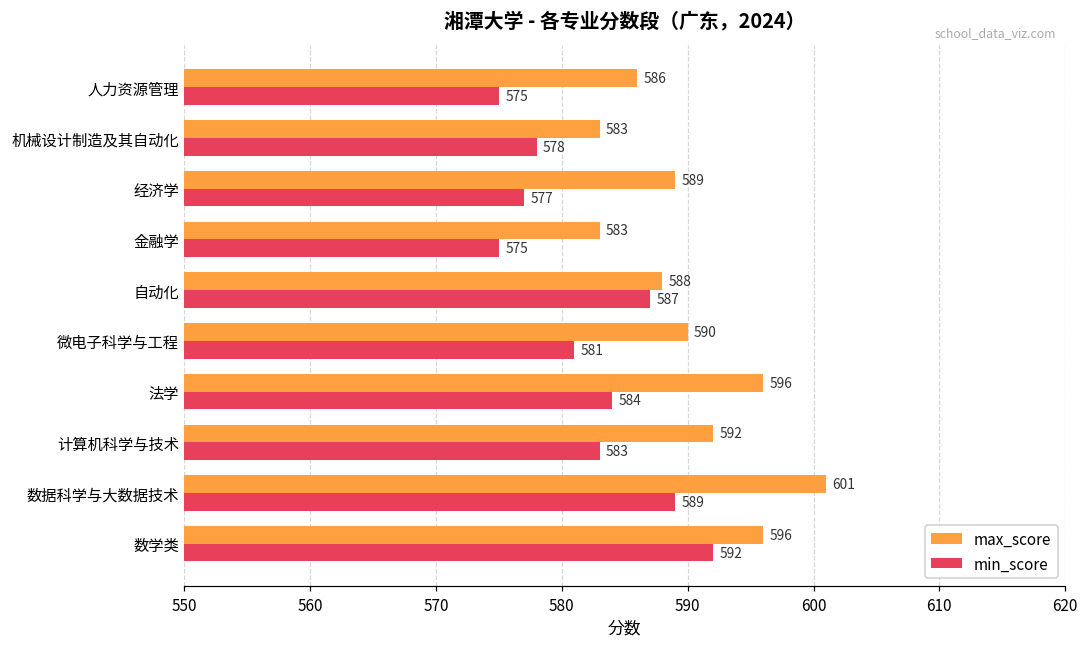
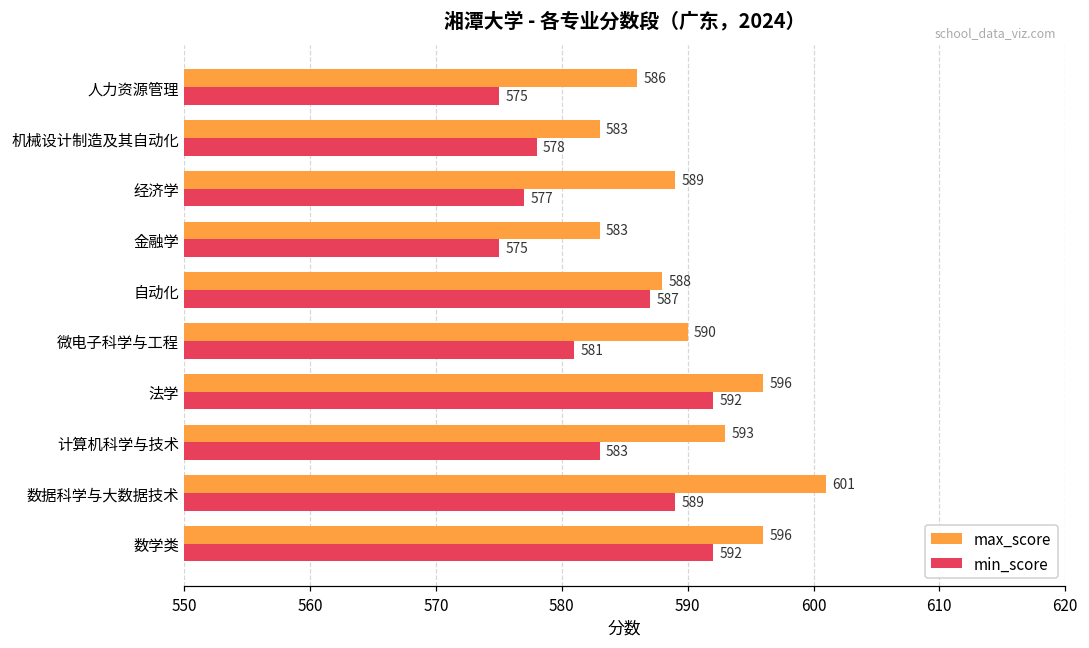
min_score, 法学: 584 -> 592
max_score, 计算机科学与技术: 592 -> 593
